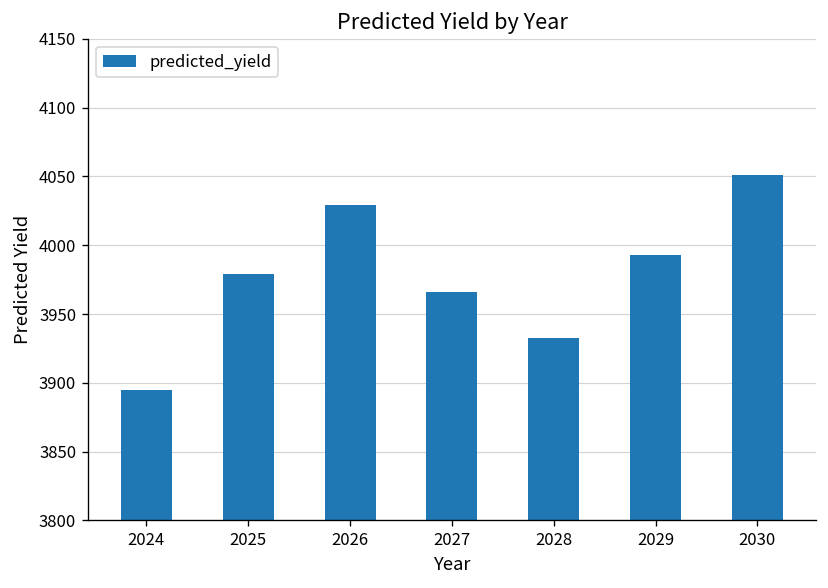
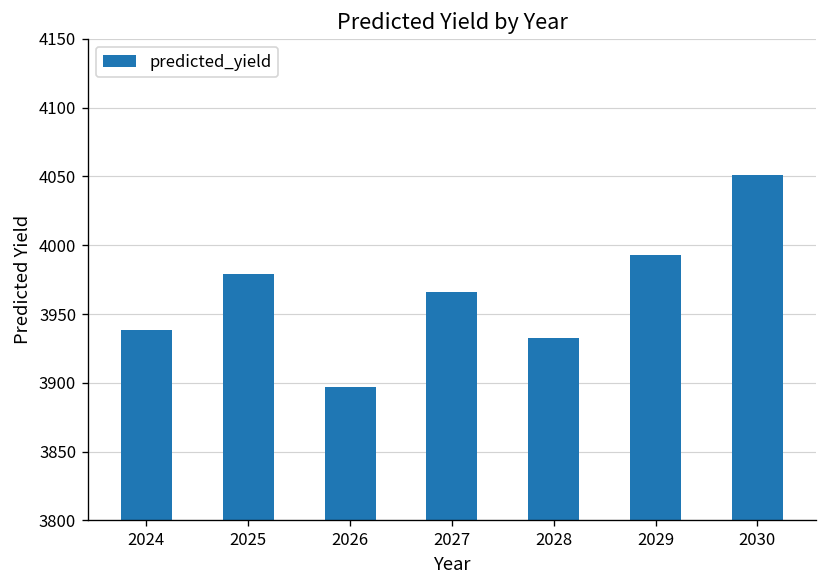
2024: 3895 -> 3939
2026: 4029 -> 3897
